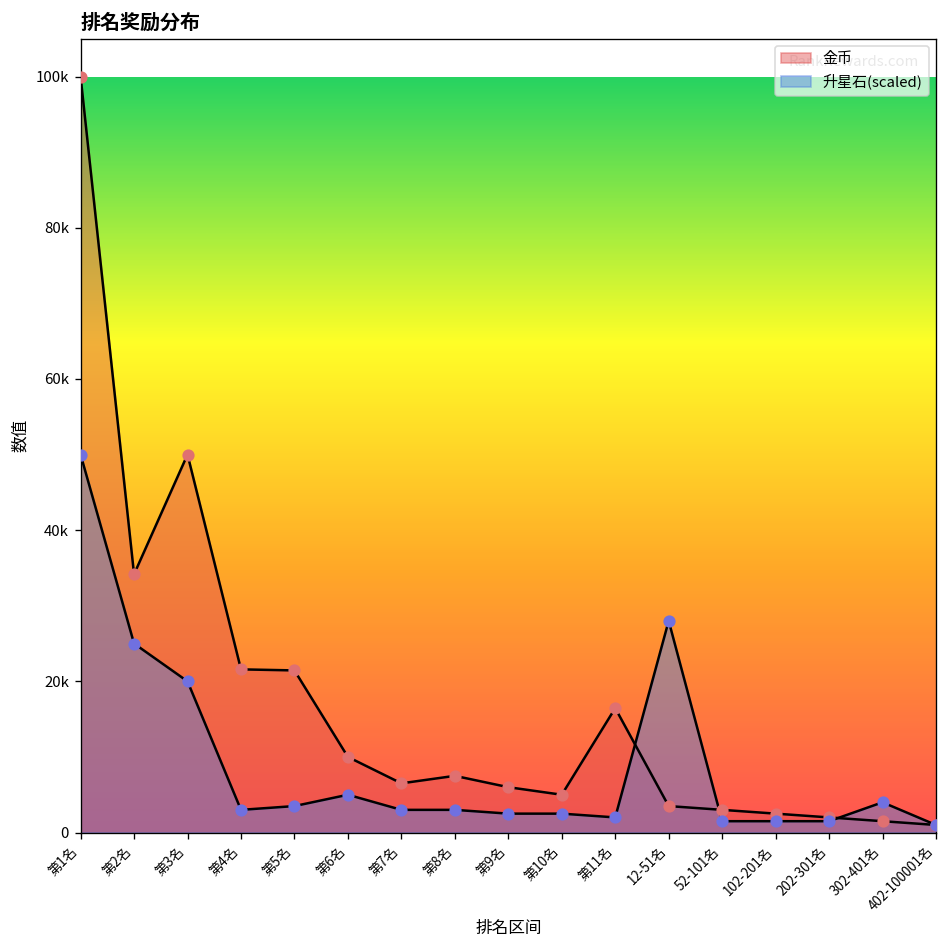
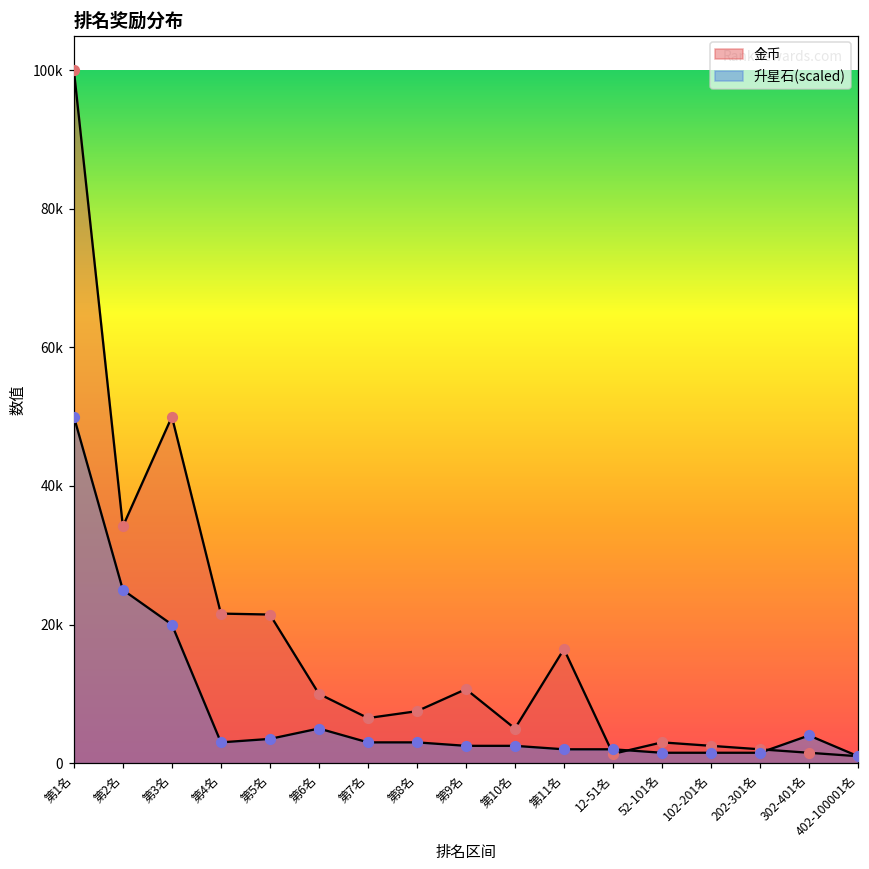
金币, 第9名: 6000 -> 11000
金币, 12-51名: 4000 -> 1000
升星石(scaled), 12-51名: 28000 -> 2000
